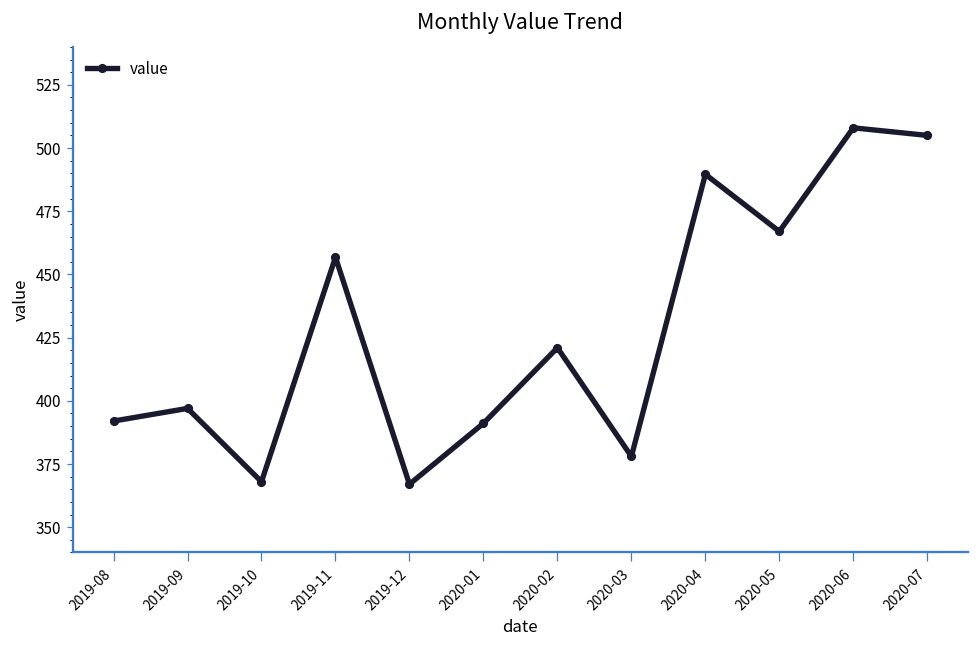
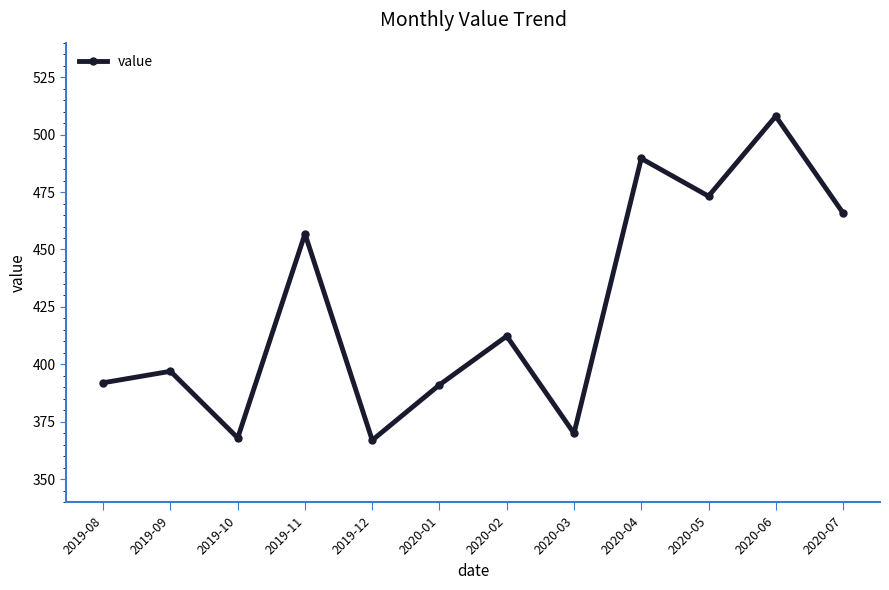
2020-02: 421 -> 412
2020-03: 378 -> 370
2020-05: 467 -> 473
2020-07: 505 -> 466
